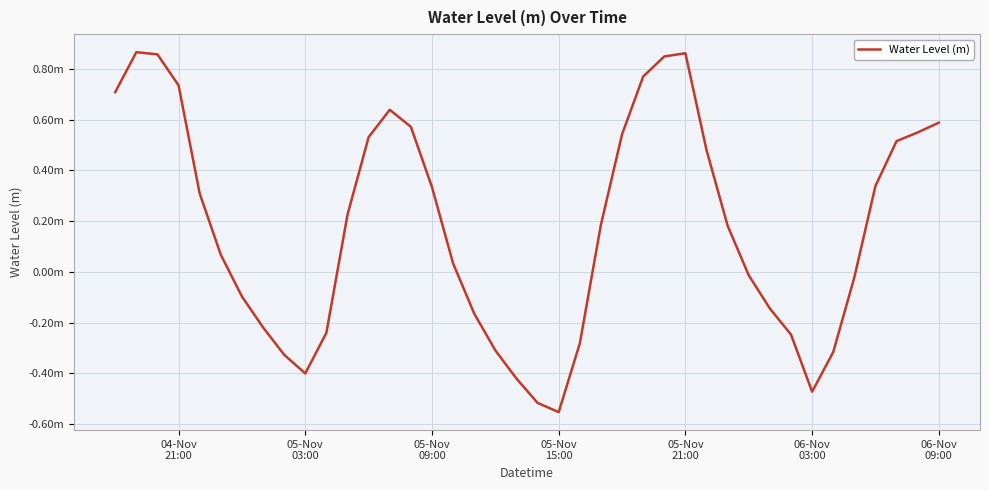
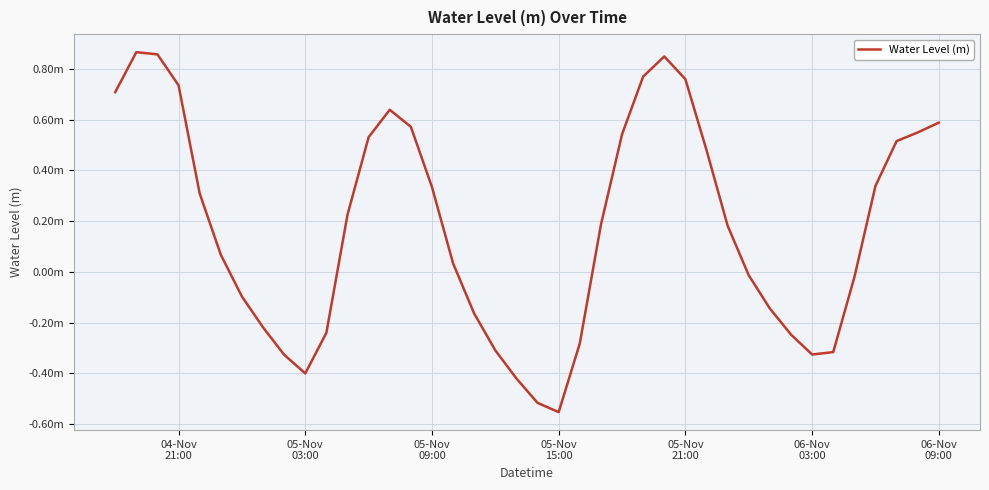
05-Nov 21:00: 0.86m -> 0.76m
06-Nov 03:00: -0.47m -> -0.33m
